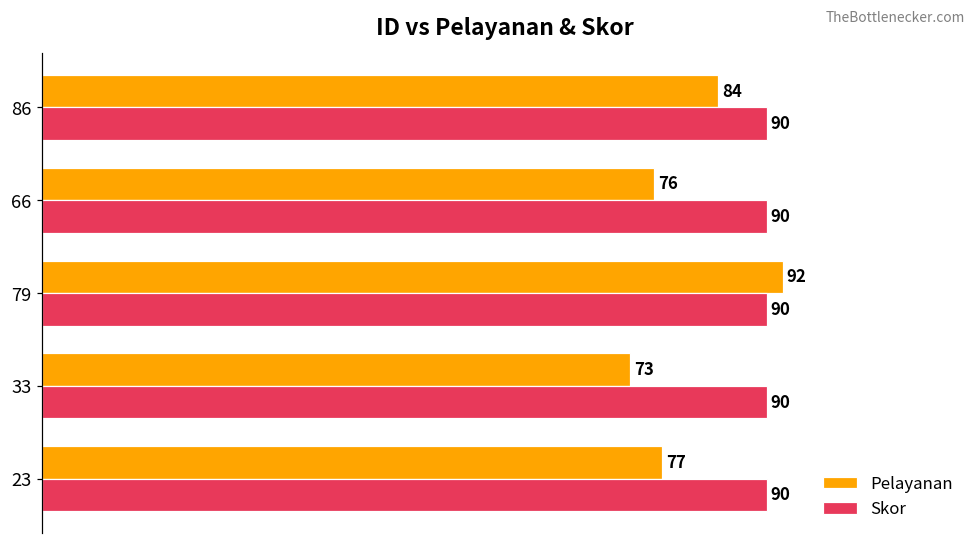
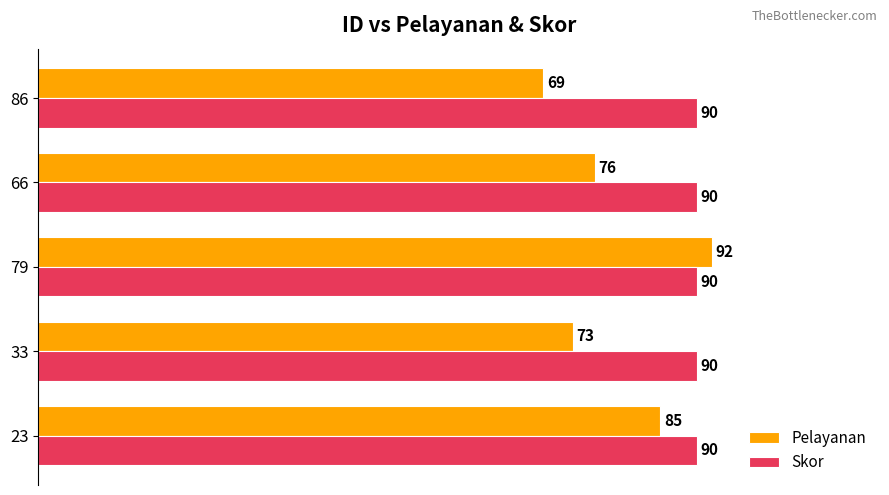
Pelayanan, 86: 84 -> 69
Pelayanan, 23: 77 -> 85
